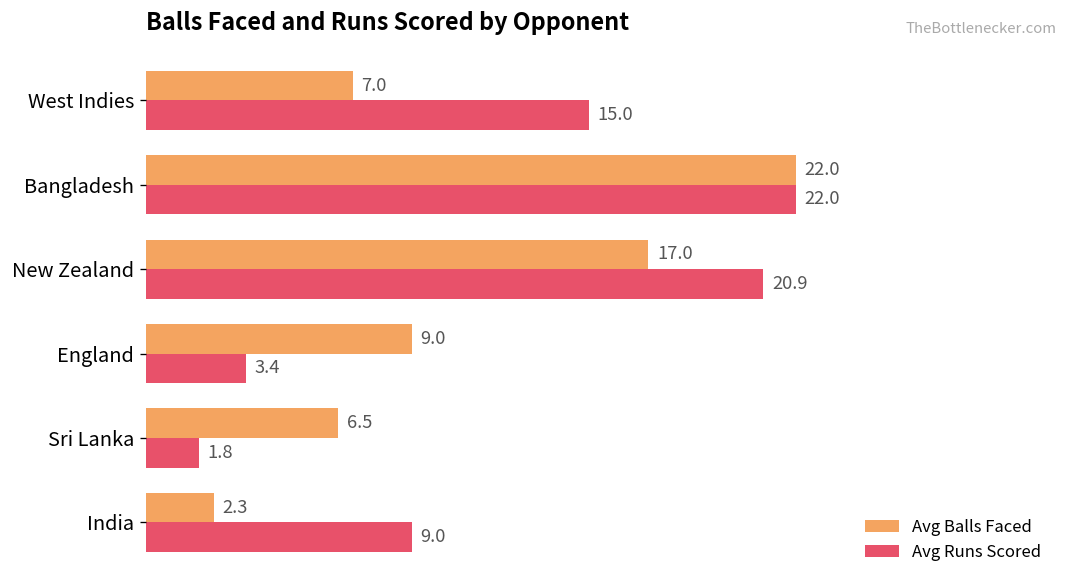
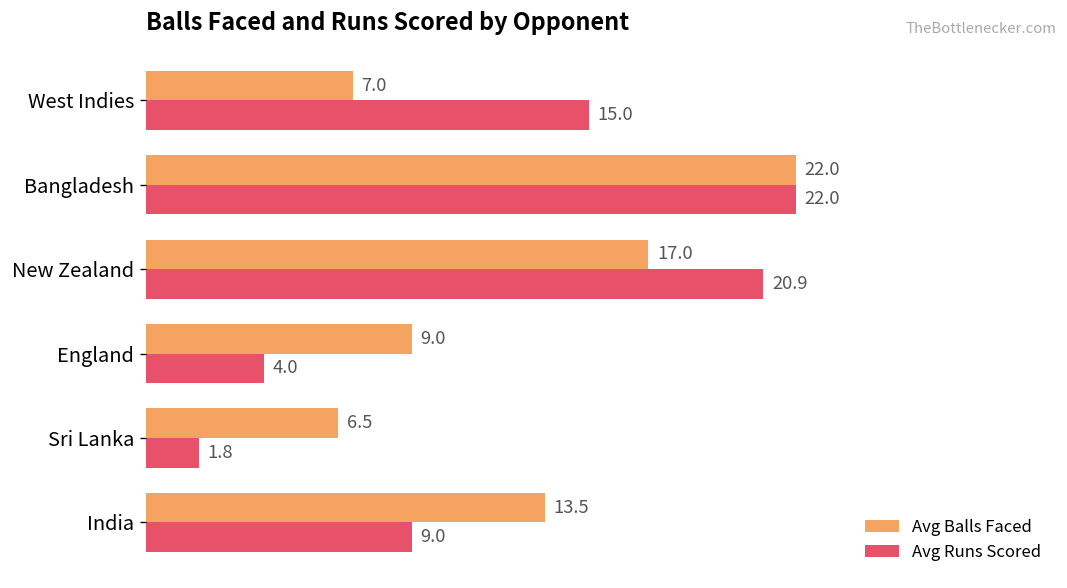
Avg Runs Scored, England: 3.4 -> 4.0
Avg Balls Faced, India: 2.3 -> 13.5
